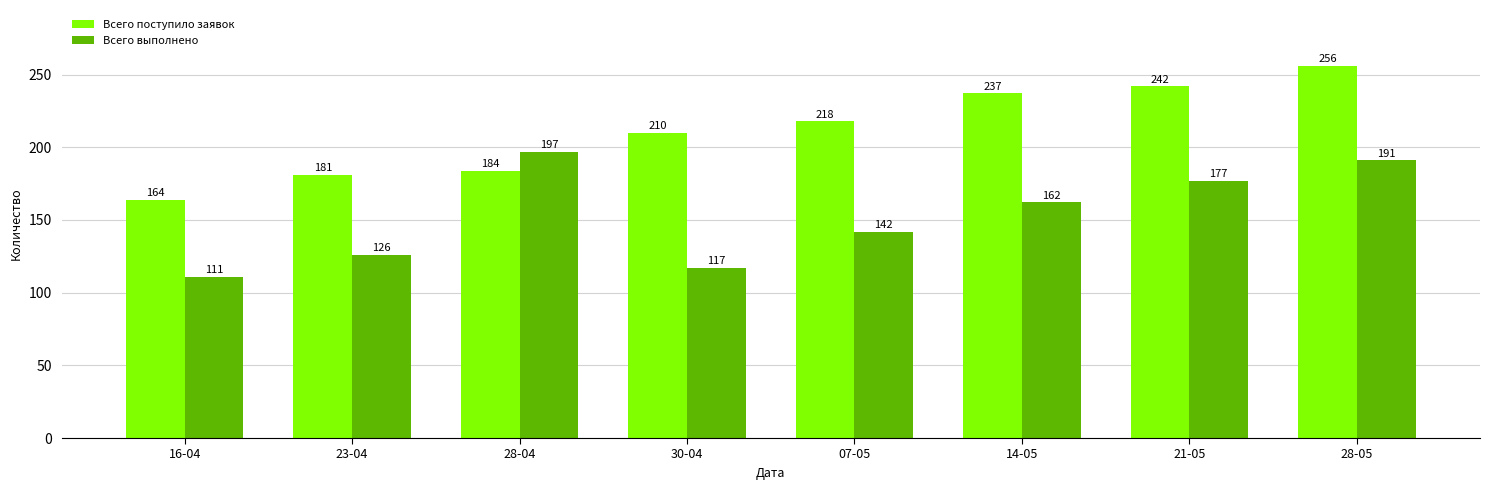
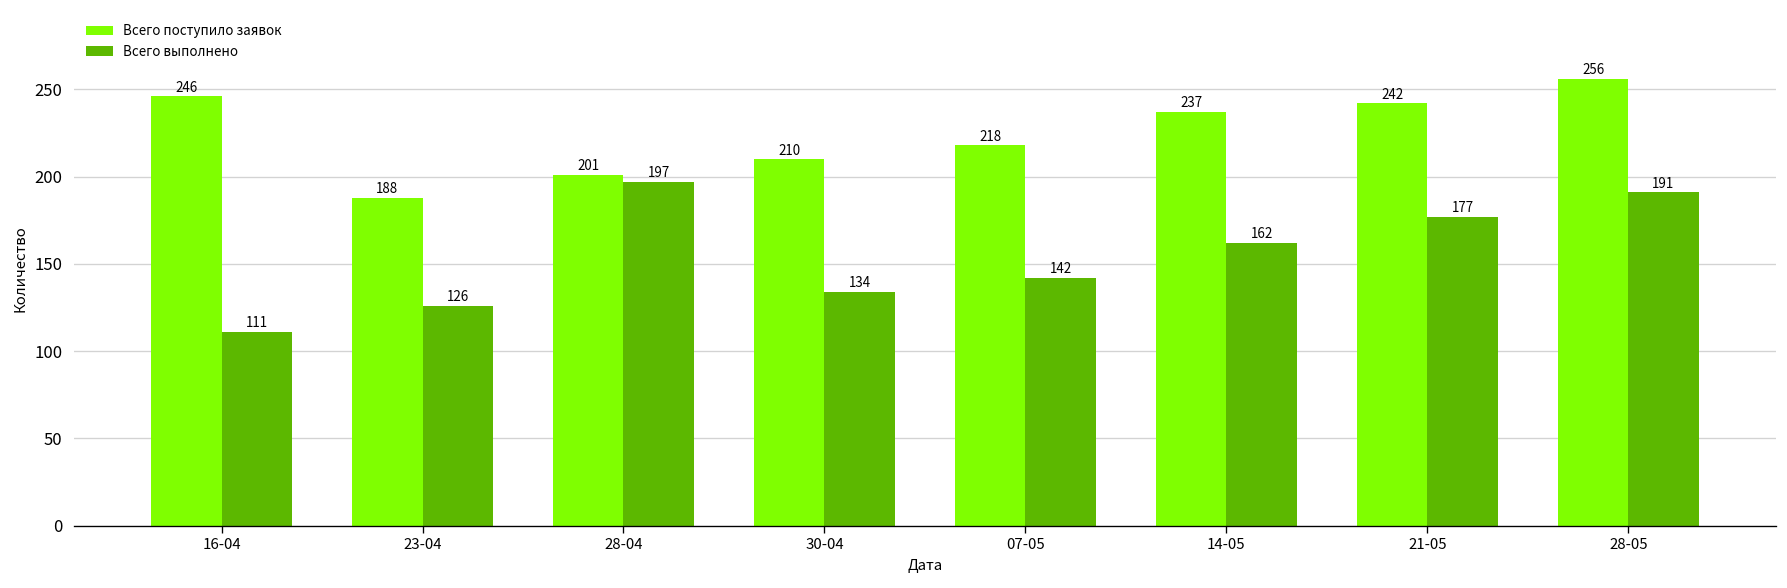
Всего поступило заявок, 16-04: 164 -> 246
Всего поступило заявок, 23-04: 181 -> 188
Всего поступило заявок, 28-04: 184 -> 201
Всего выполнено, 30-04: 117 -> 134
